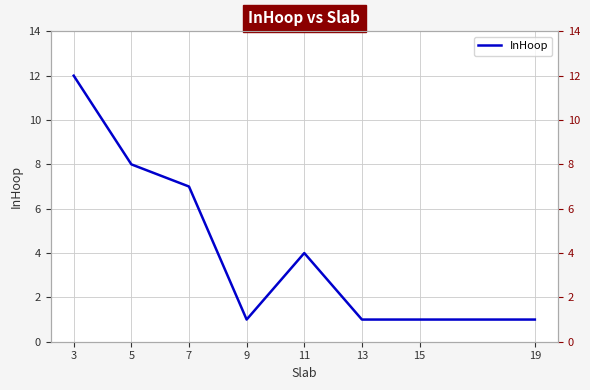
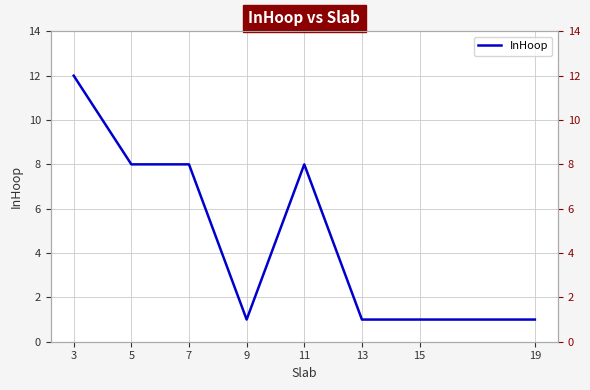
7: 7 -> 8
11: 4 -> 8
